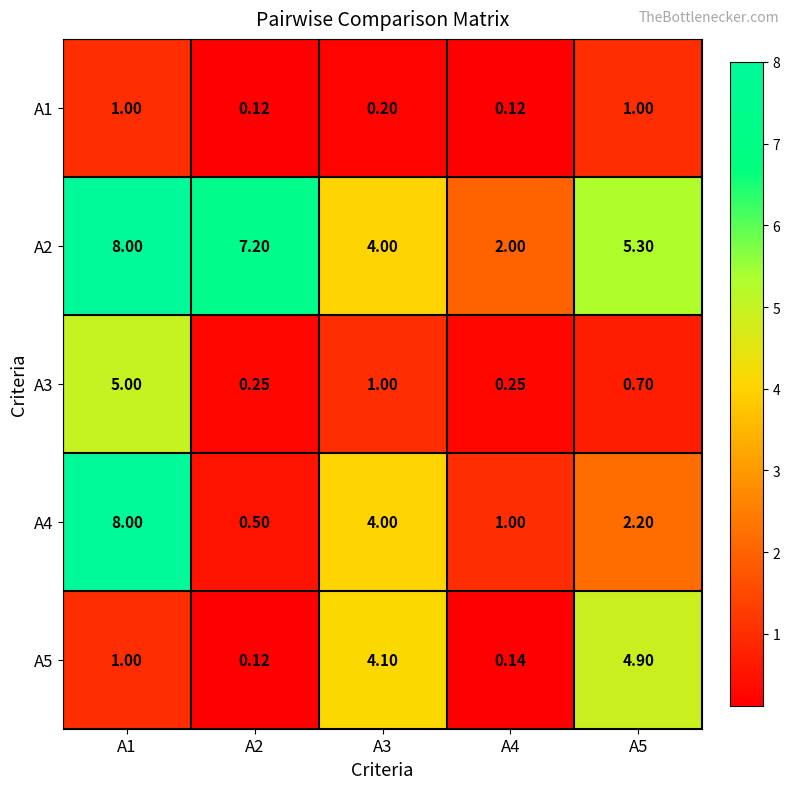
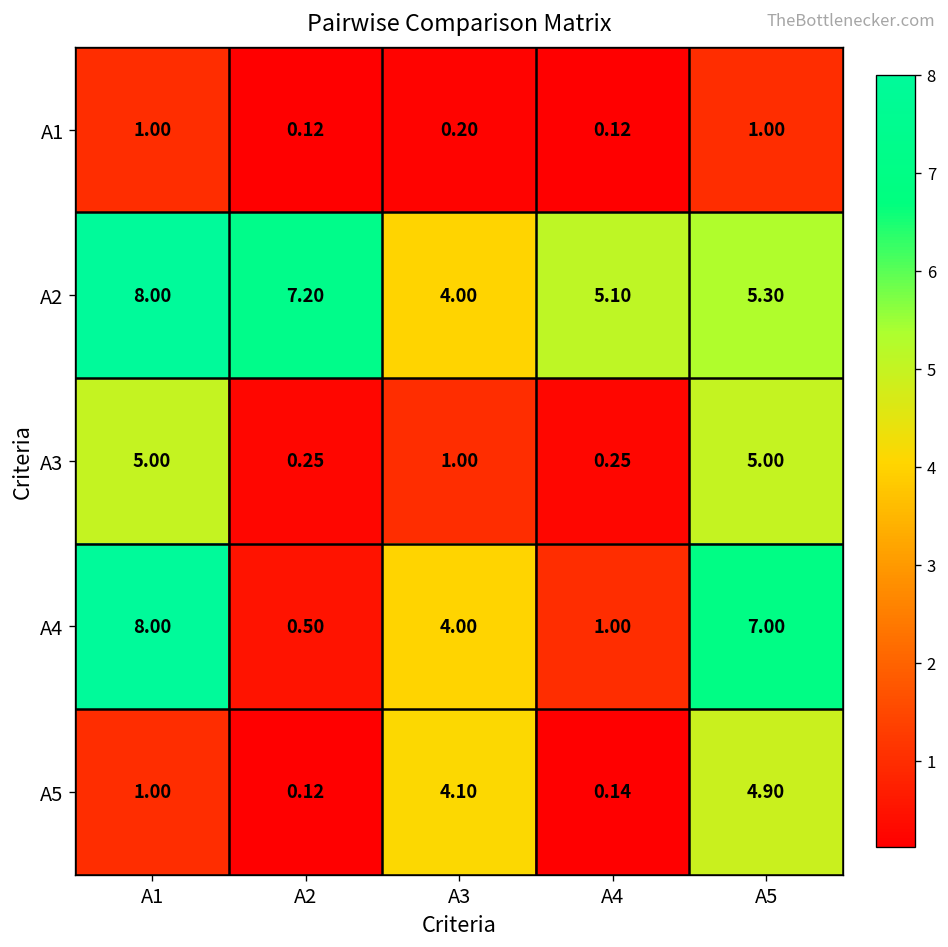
А2, А4: 2.00 -> 5.10
А3, А5: 0.70 -> 5.00
А4, А5: 2.20 -> 7.00
